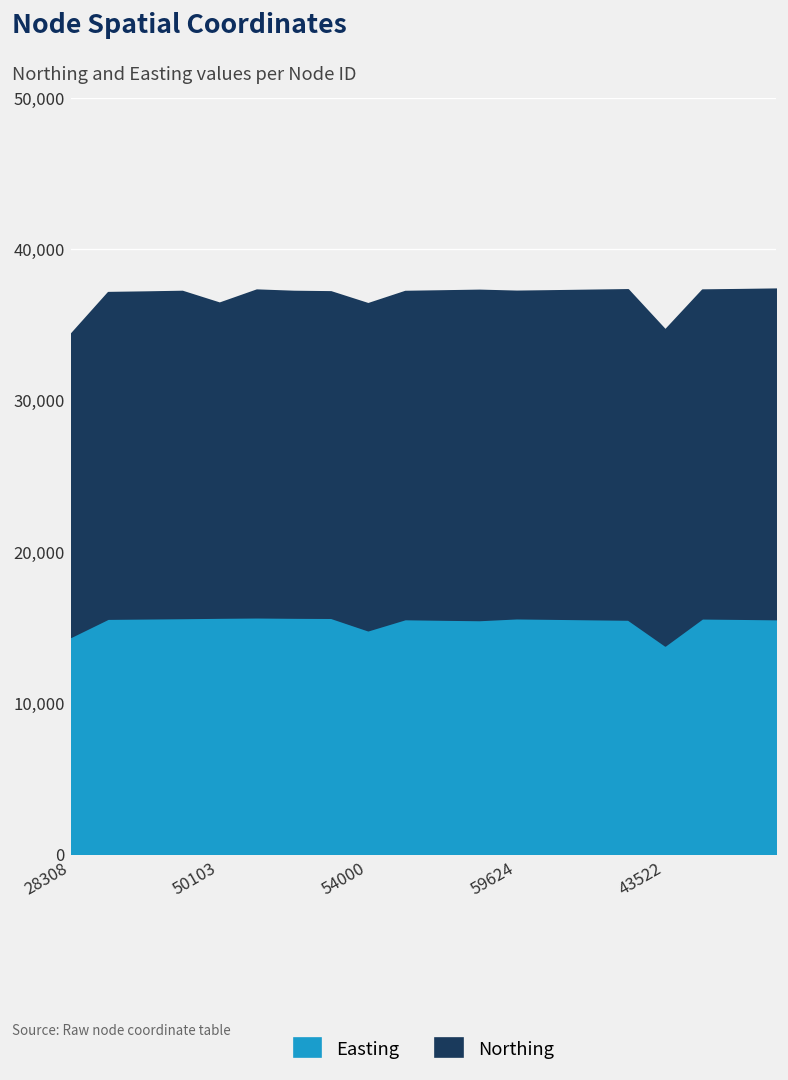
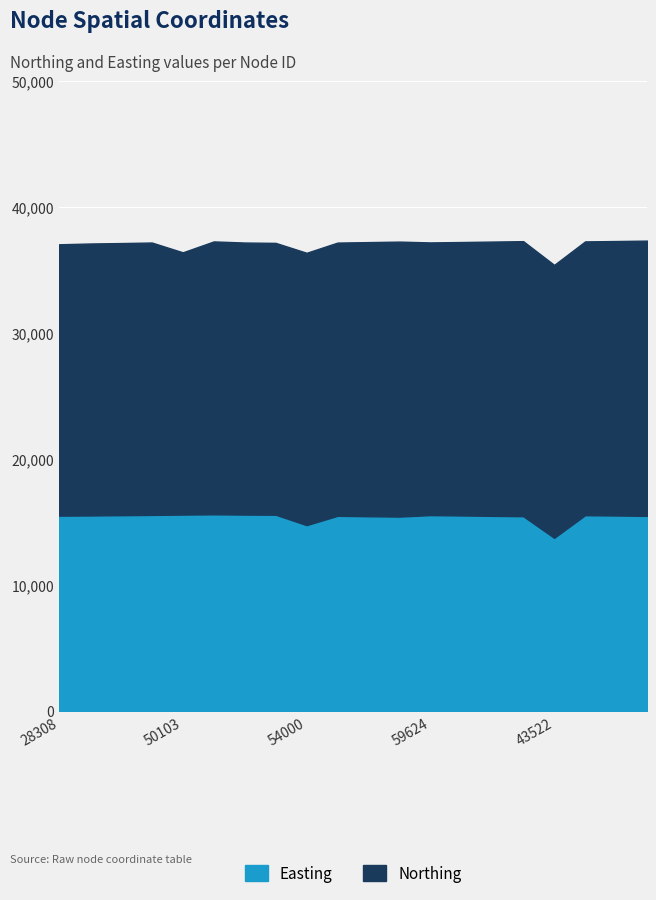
Easting, 28308: 14,400 -> 15,500
Northing, 28308: 20,000 -> 21,500
Northing, 43522: 20,900 -> 21,700
